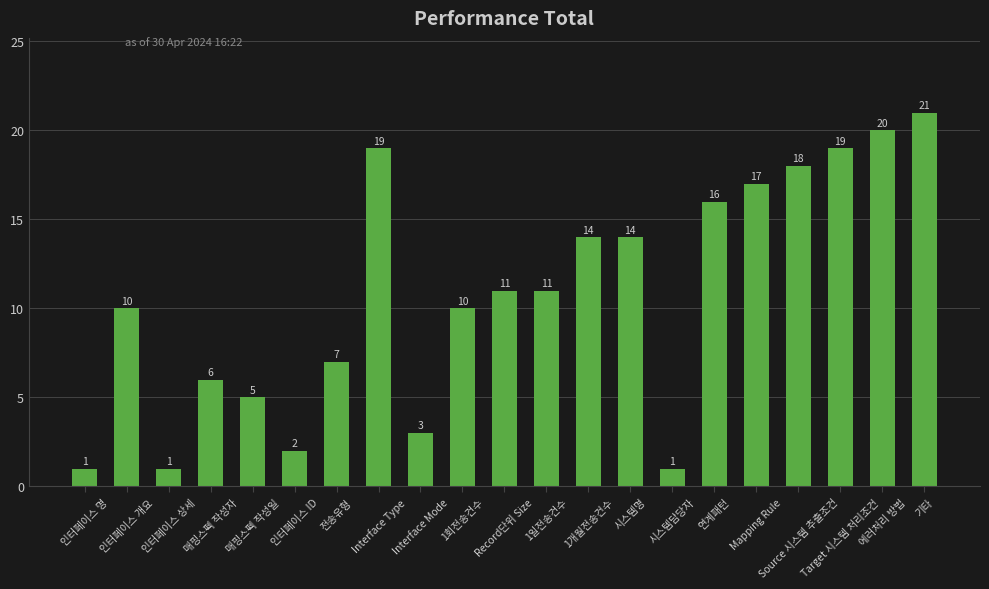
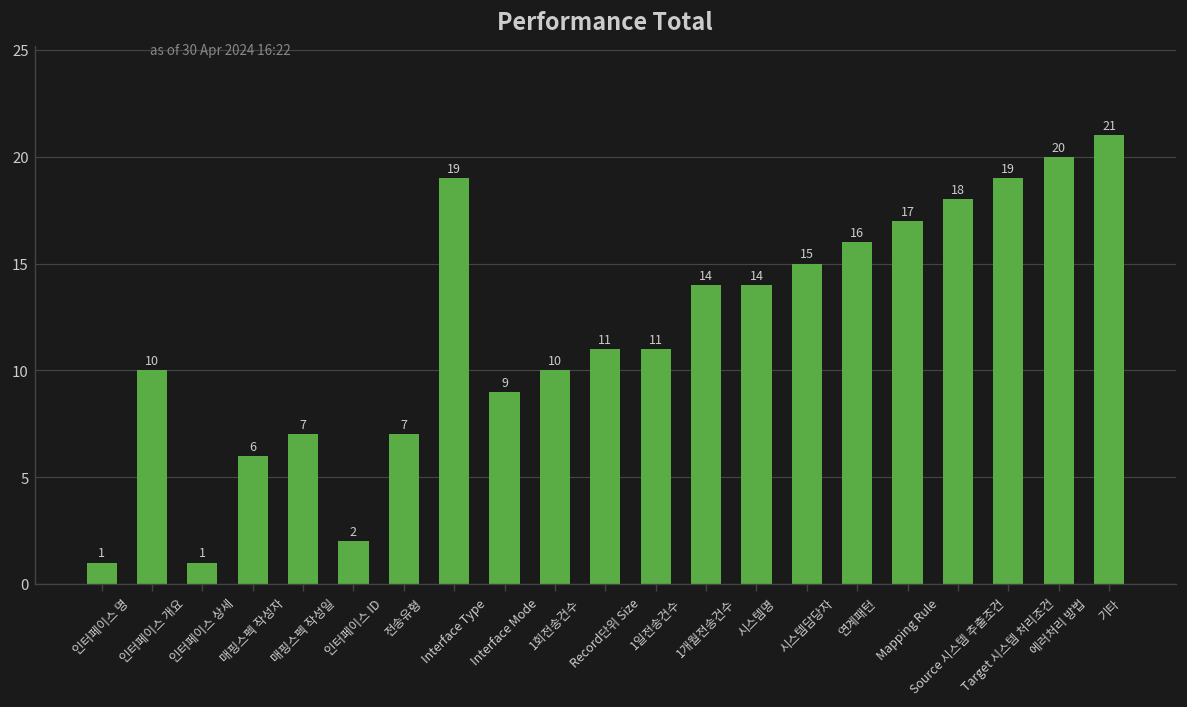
매핑스펙 작성일: 5 -> 7
Interface Mode: 3 -> 9
시스템담당자: 1 -> 15
